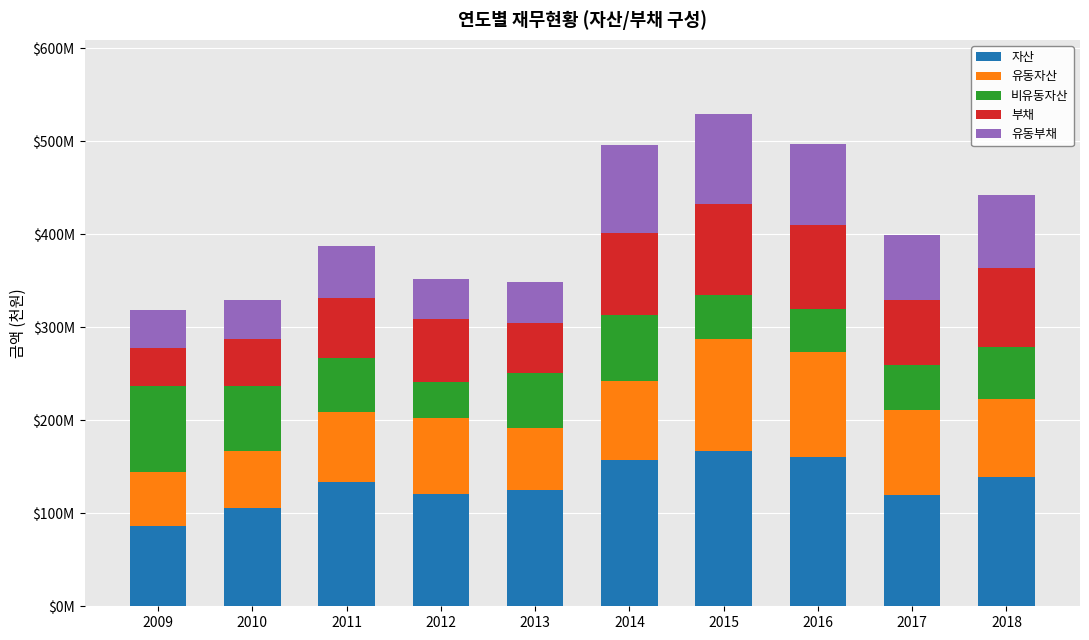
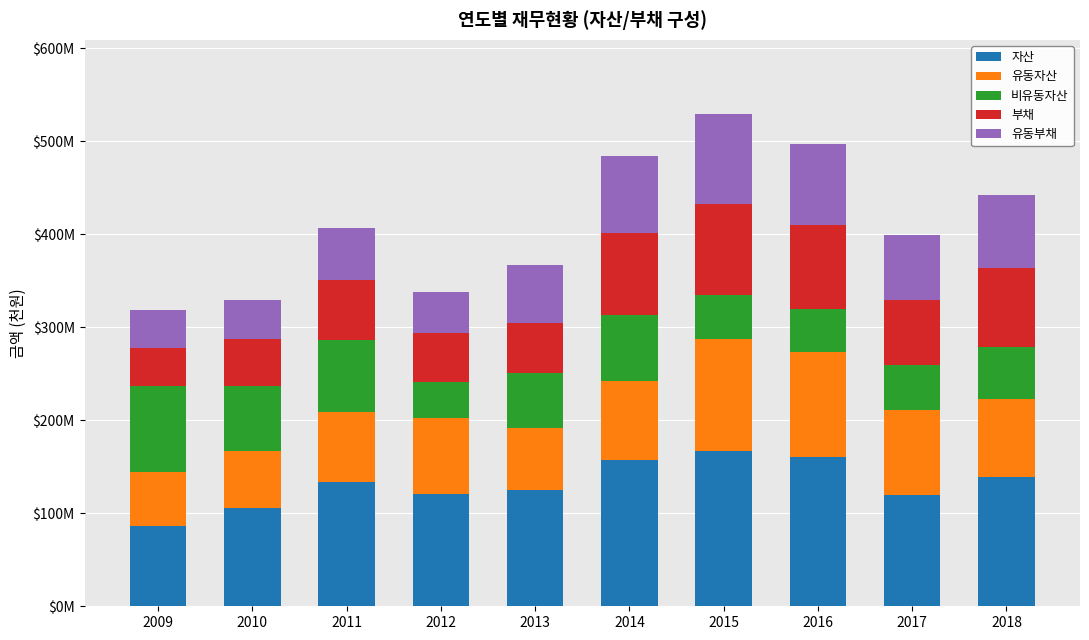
비유동자산, 2011: $60000000 -> $80000000
부채, 2012: $70000000 -> $50000000
유동부채, 2013: $40000000 -> $60000000
유동부채, 2014: $90000000 -> $80000000
